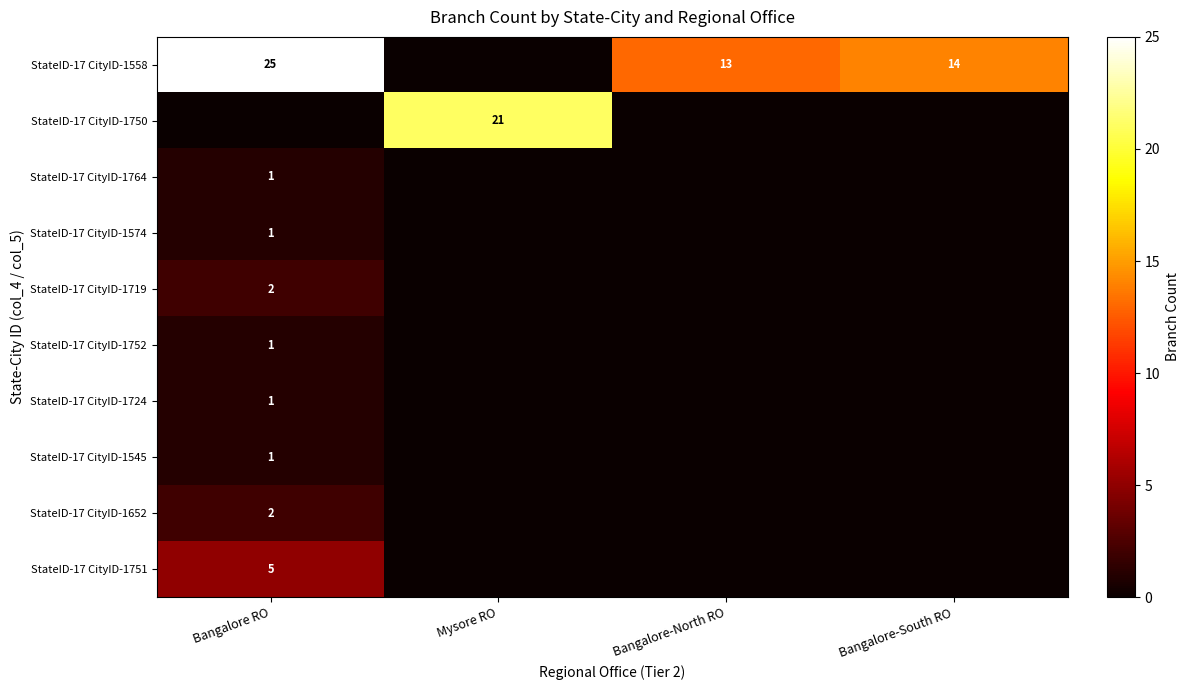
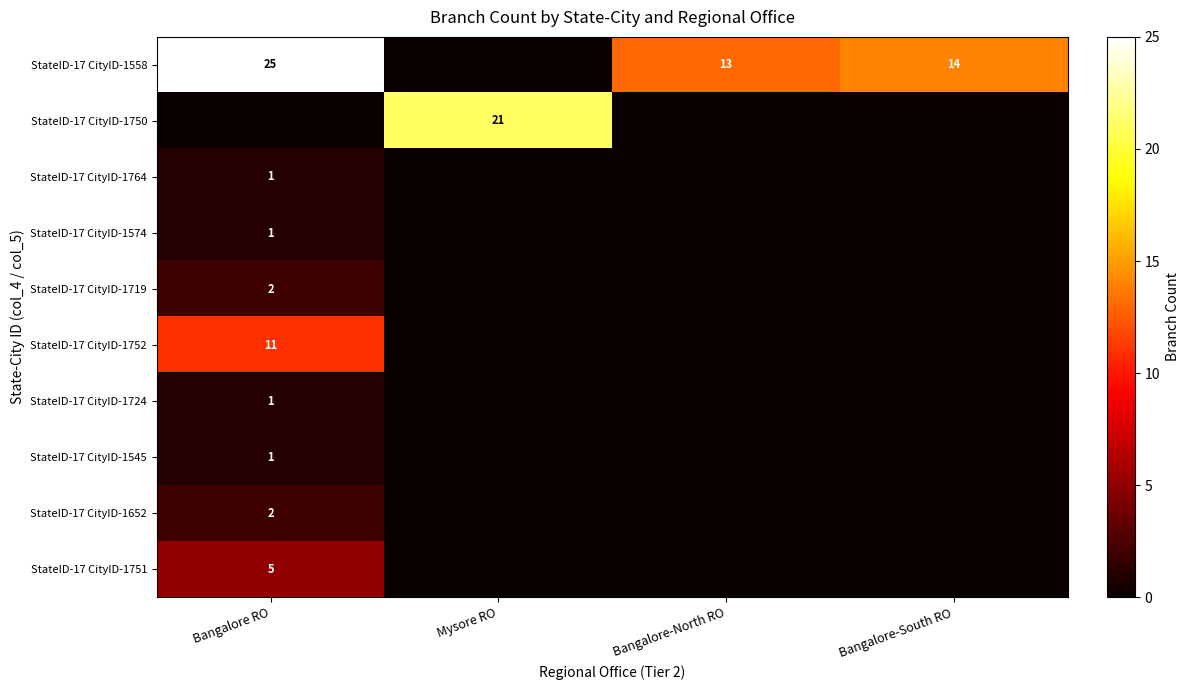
StateID-17 CityID-1752, Bangalore RO: 1 -> 11
